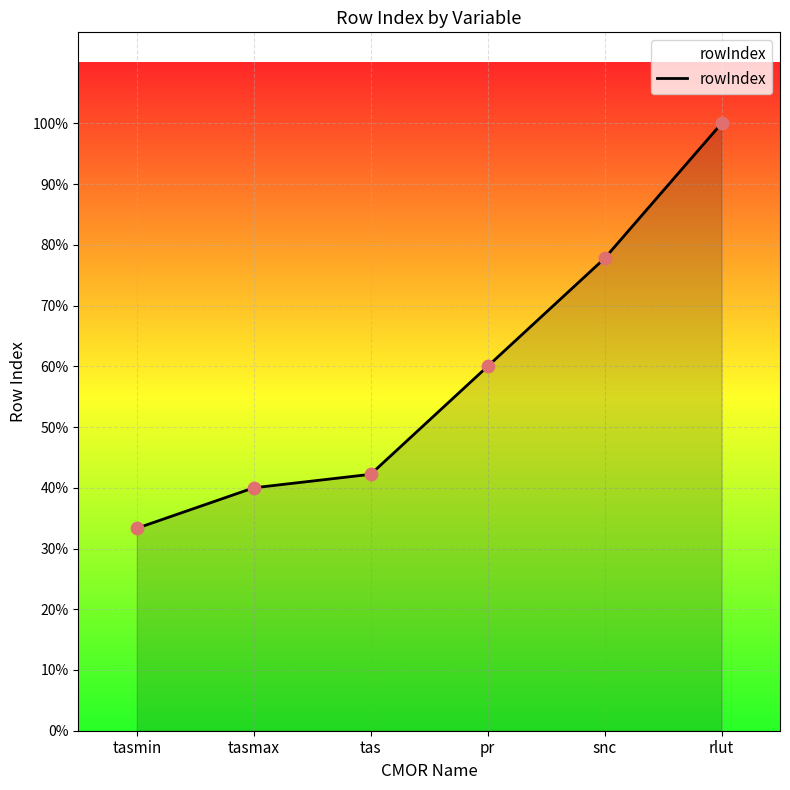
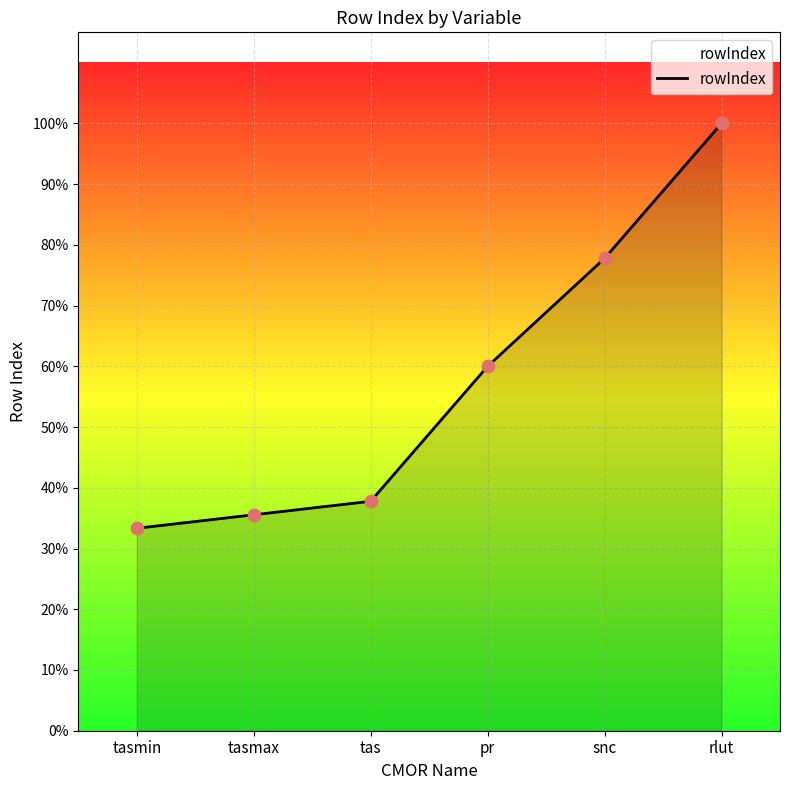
tasmax: 40% -> 36%
tas: 42% -> 38%
